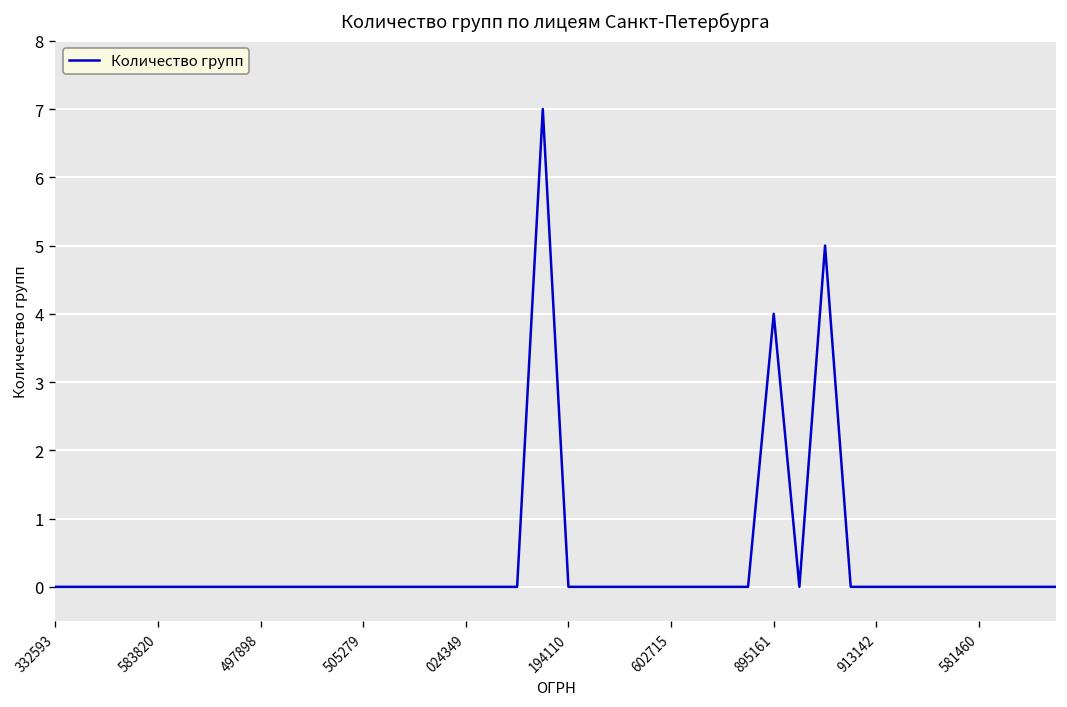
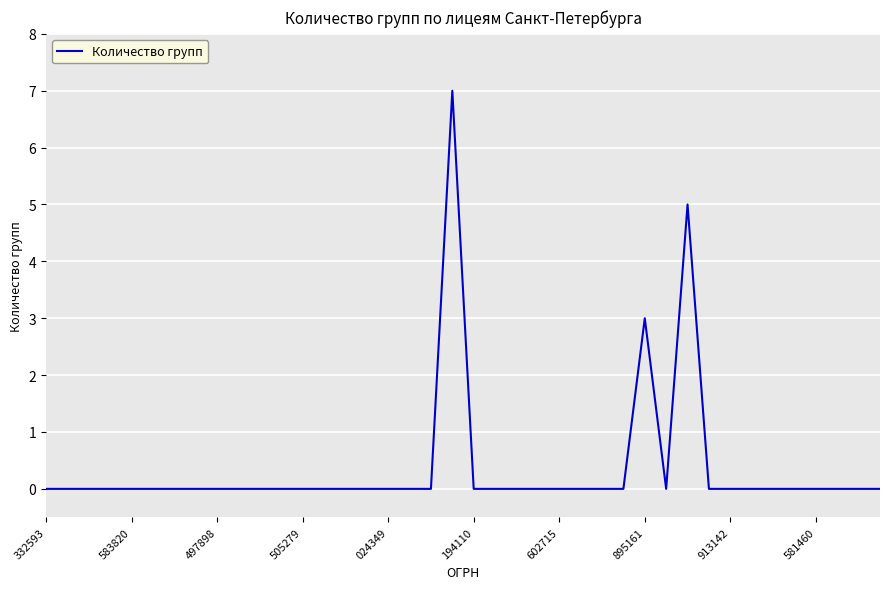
895161: 4 -> 3
